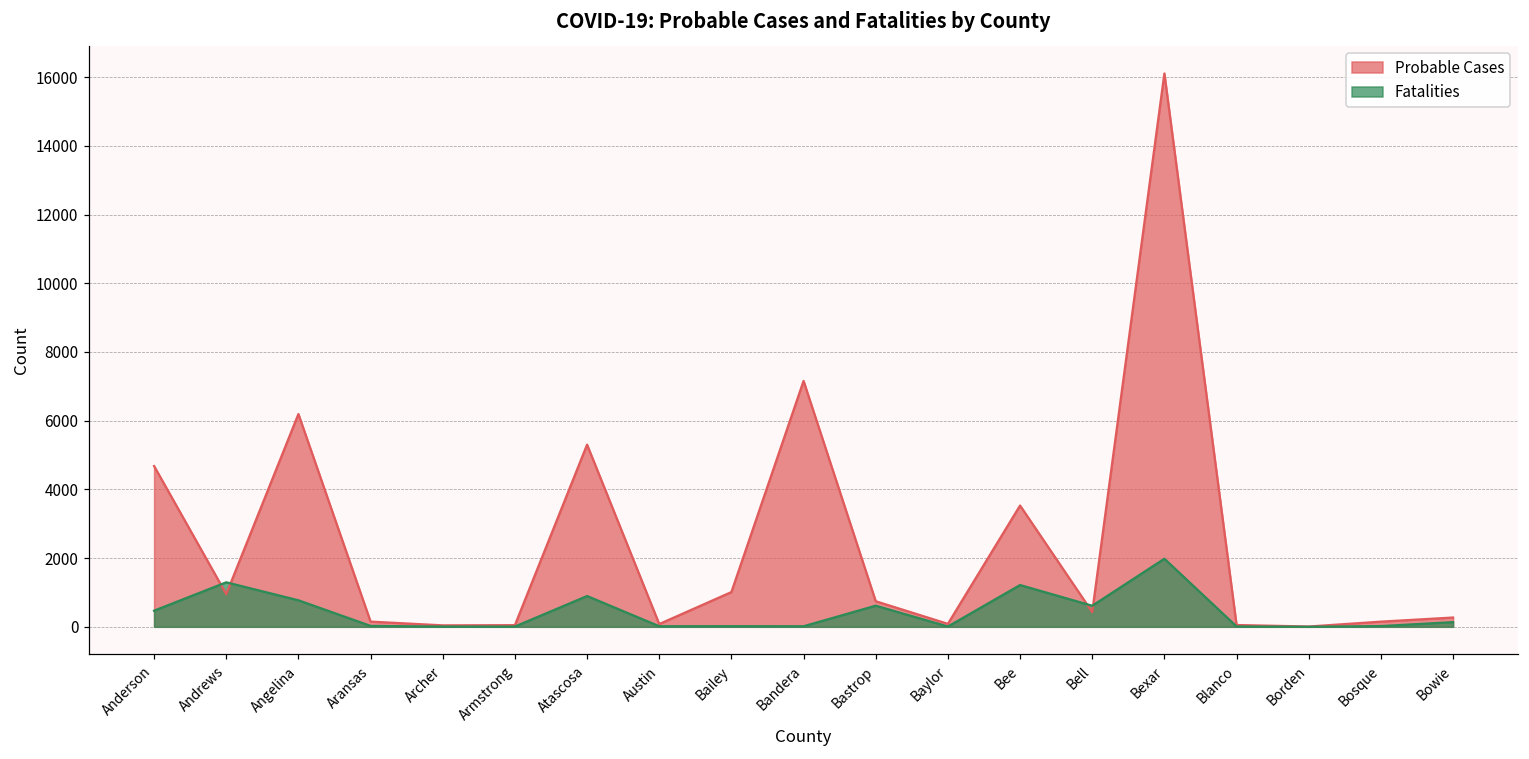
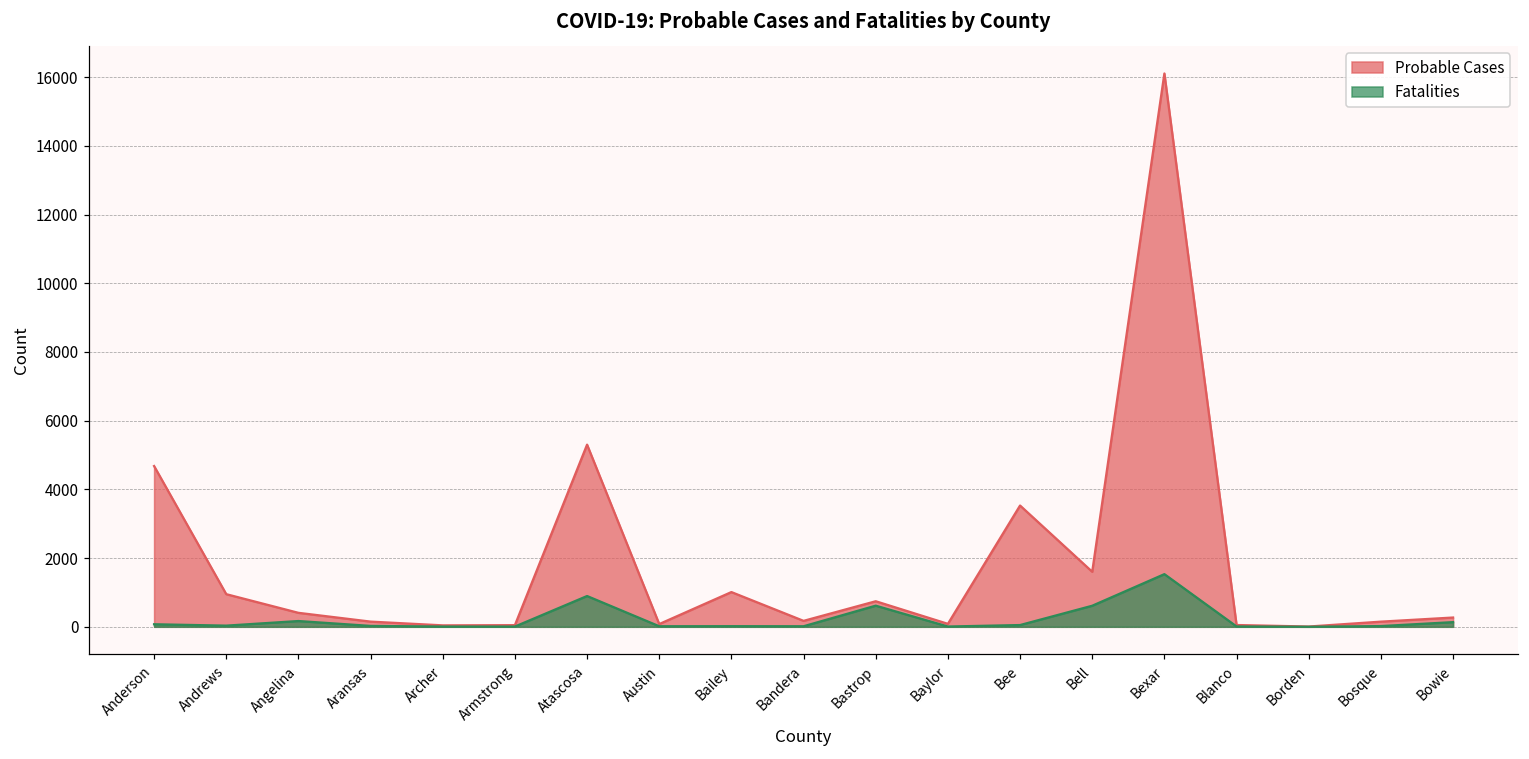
Fatalities, Anderson: 500 -> 100
Fatalities, Andrews: 1300 -> 0
Probable Cases, Angelina: 6200 -> 400
Fatalities, Angelina: 800 -> 200
Probable Cases, Bandera: 7200 -> 200
Fatalities, Bee: 1200 -> 100
Probable Cases, Bell: 400 -> 1600
Fatalities, Bexar: 2000 -> 1500
